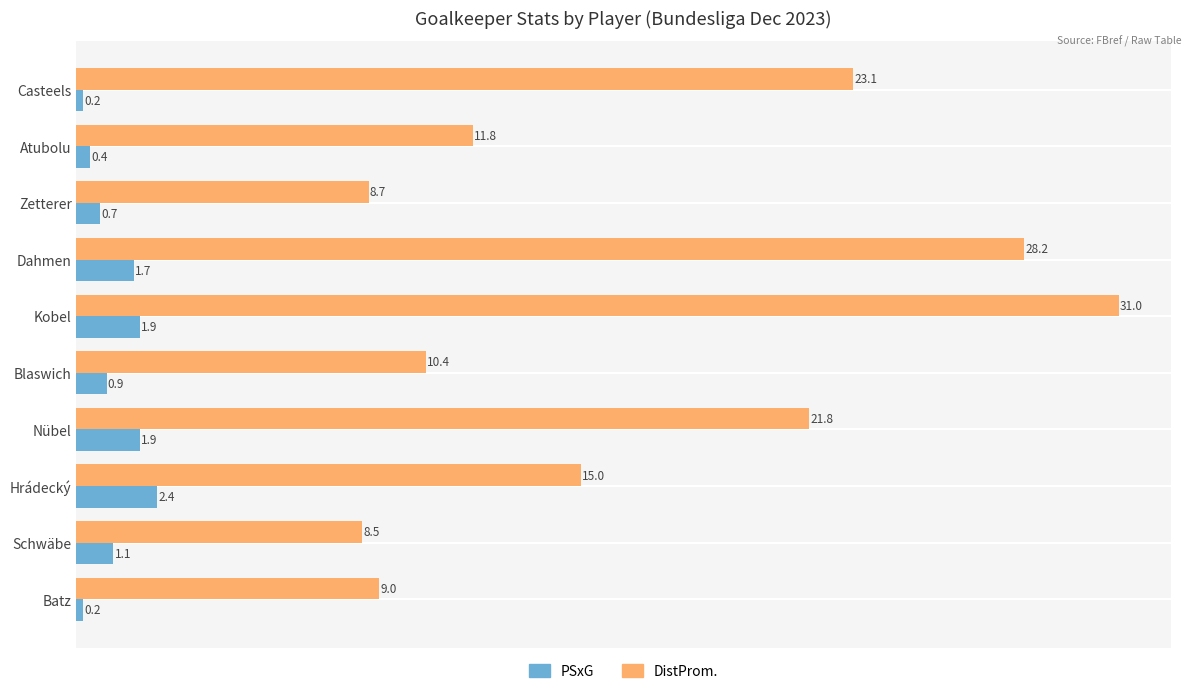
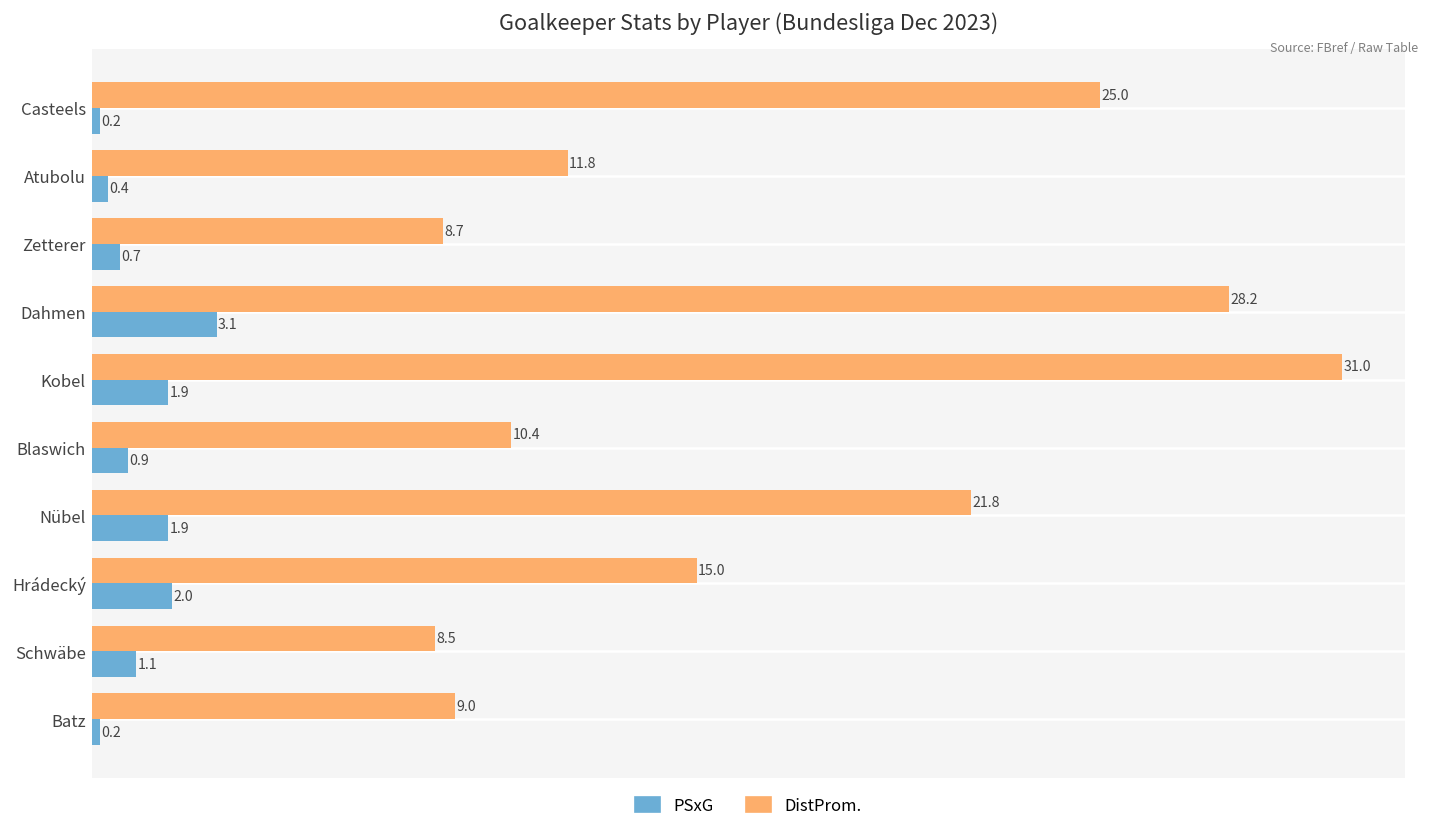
DistProm., Casteels: 23.1 -> 25.0
PSxG, Dahmen: 1.7 -> 3.1
PSxG, Hrádecký: 2.4 -> 2.0
